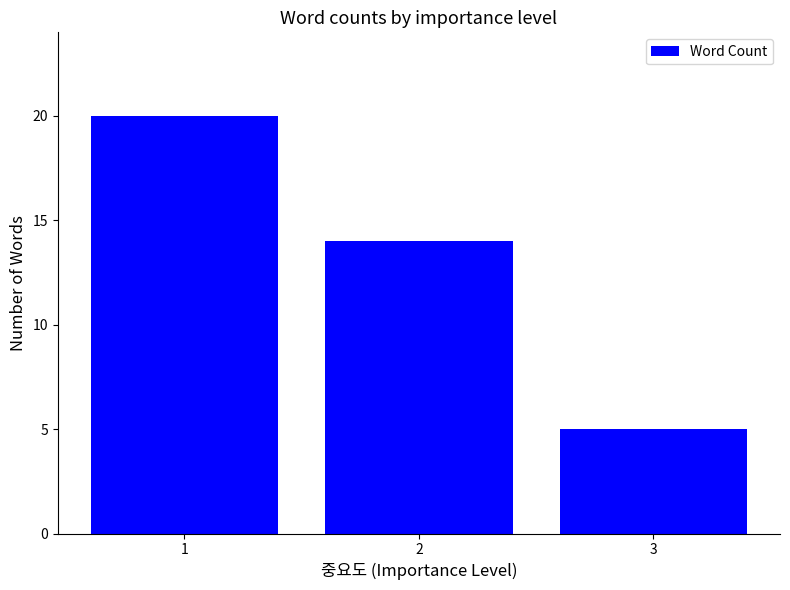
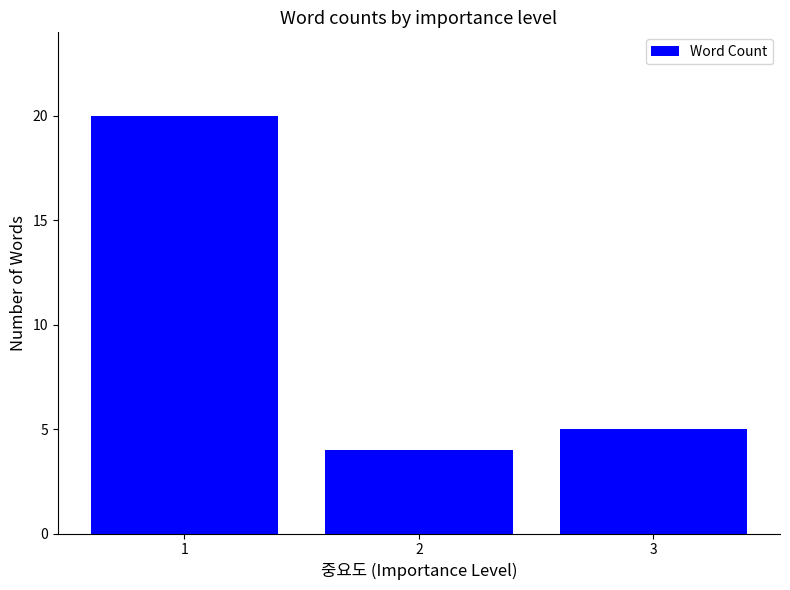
2: 14 -> 4
